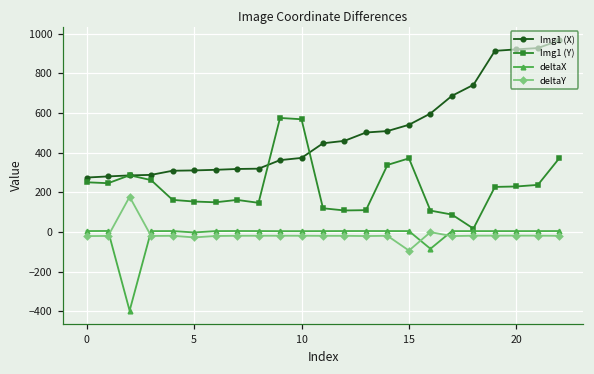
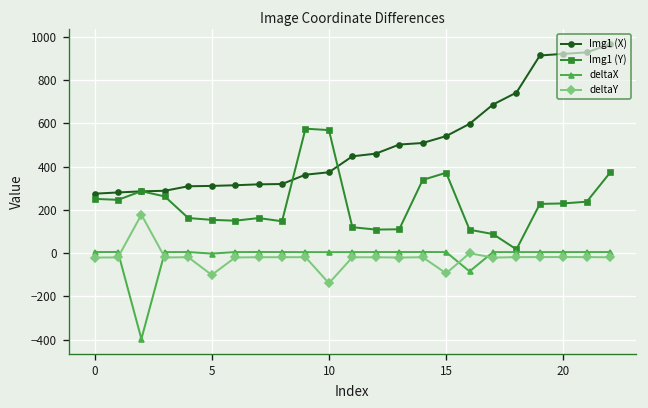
deltaY, 5: -30 -> -100
deltaY, 10: -20 -> -140
